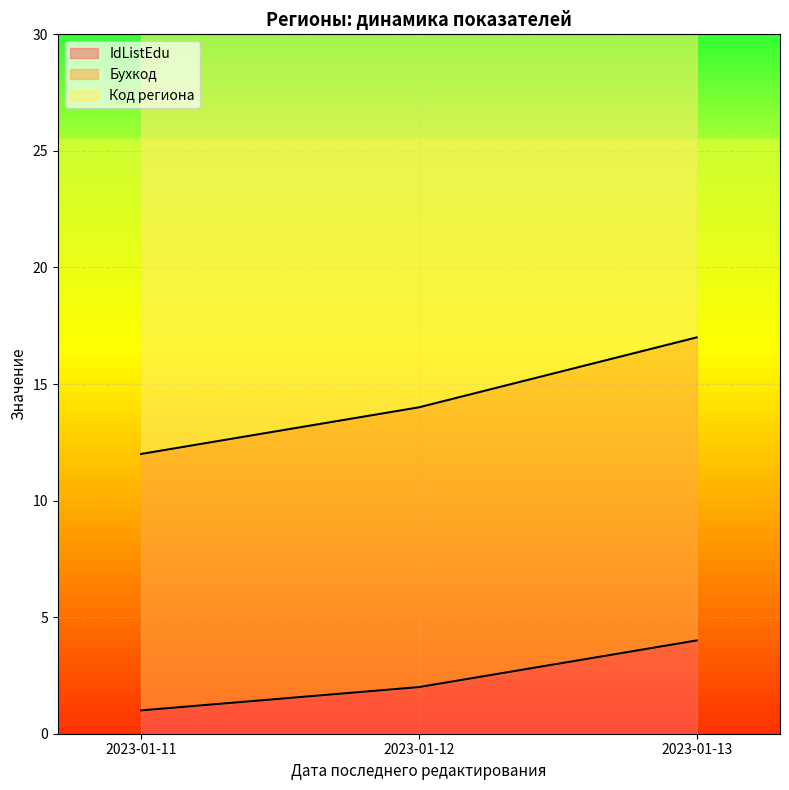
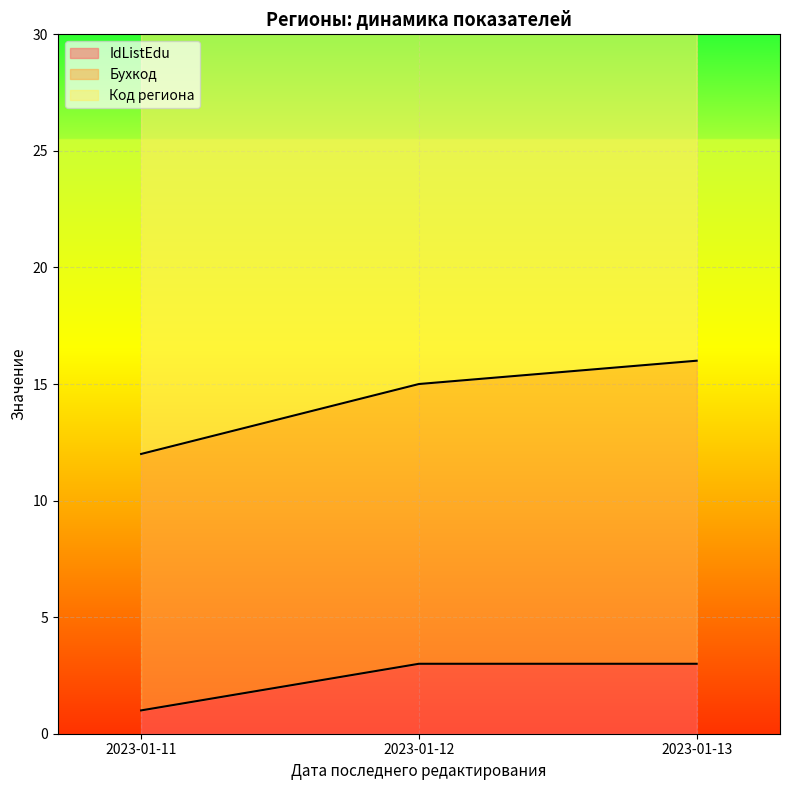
IdListEdu, 2023-01-12: 2 -> 3
IdListEdu, 2023-01-13: 4 -> 3
